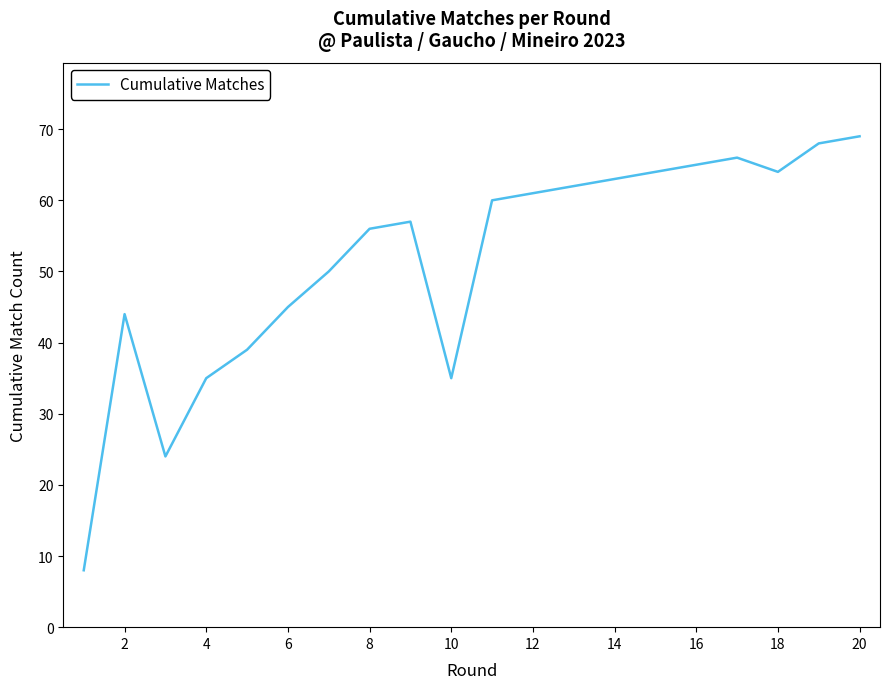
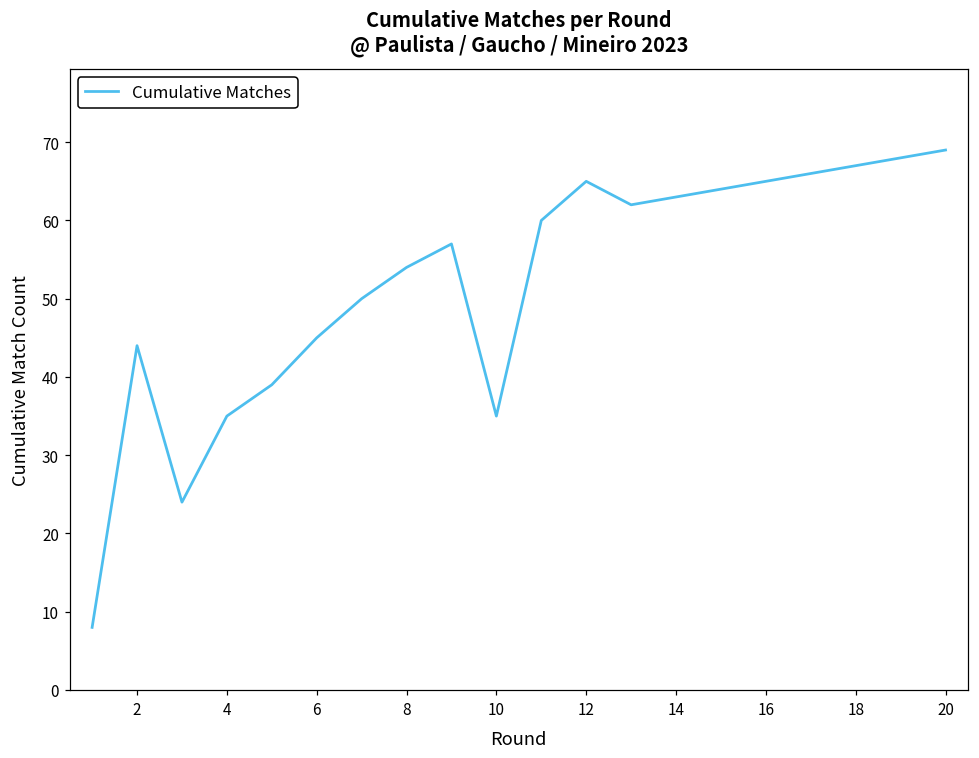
8: 56 -> 54
12: 61 -> 65
18: 64 -> 67
